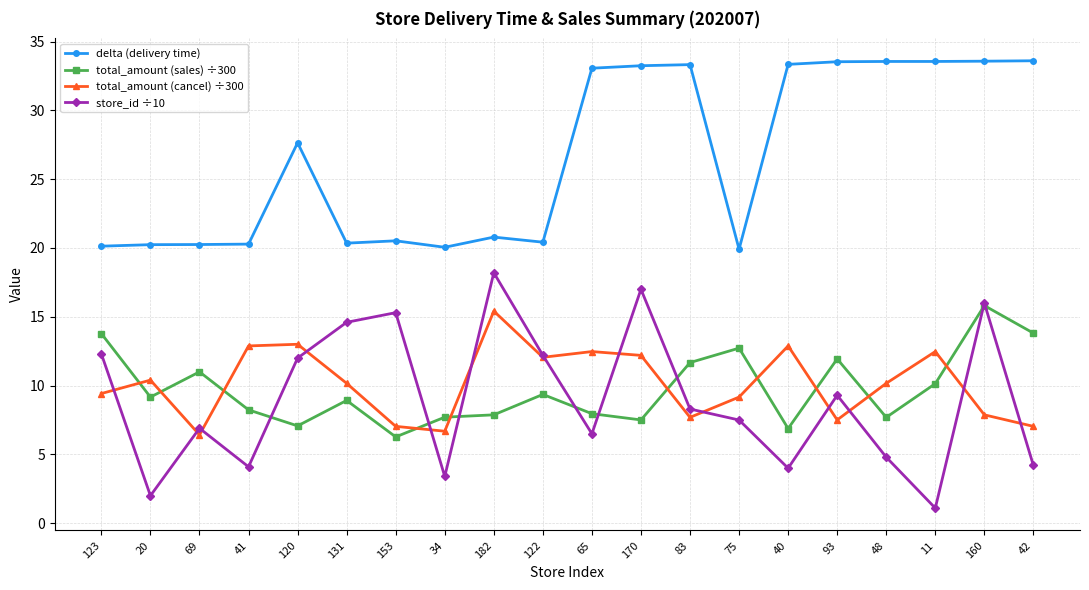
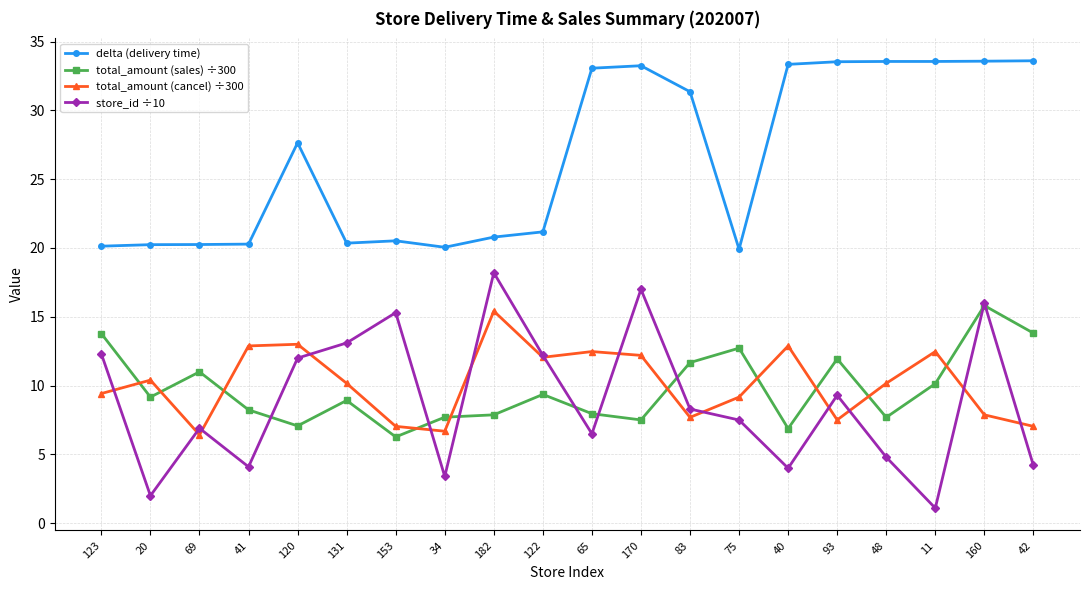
store_id ÷10, 131: 14.6 -> 13.1
delta (delivery time), 122: 20.4 -> 21.2
delta (delivery time), 83: 33.3 -> 31.4
